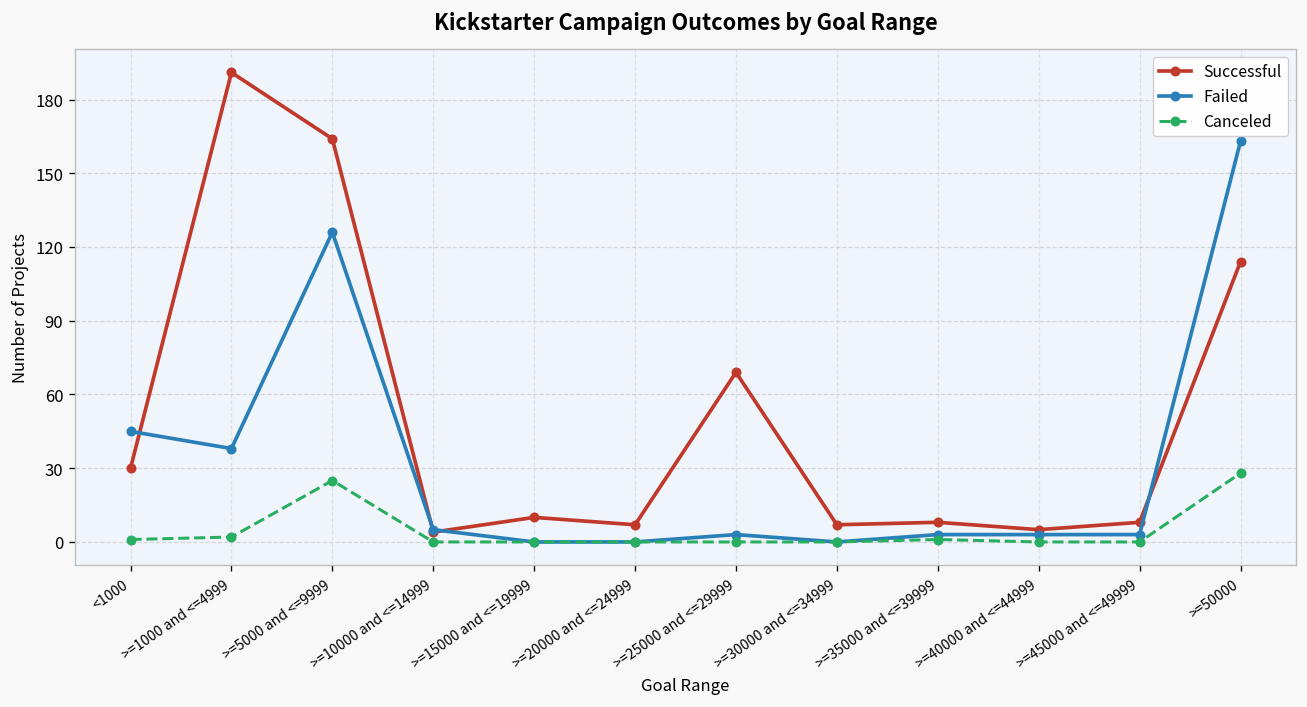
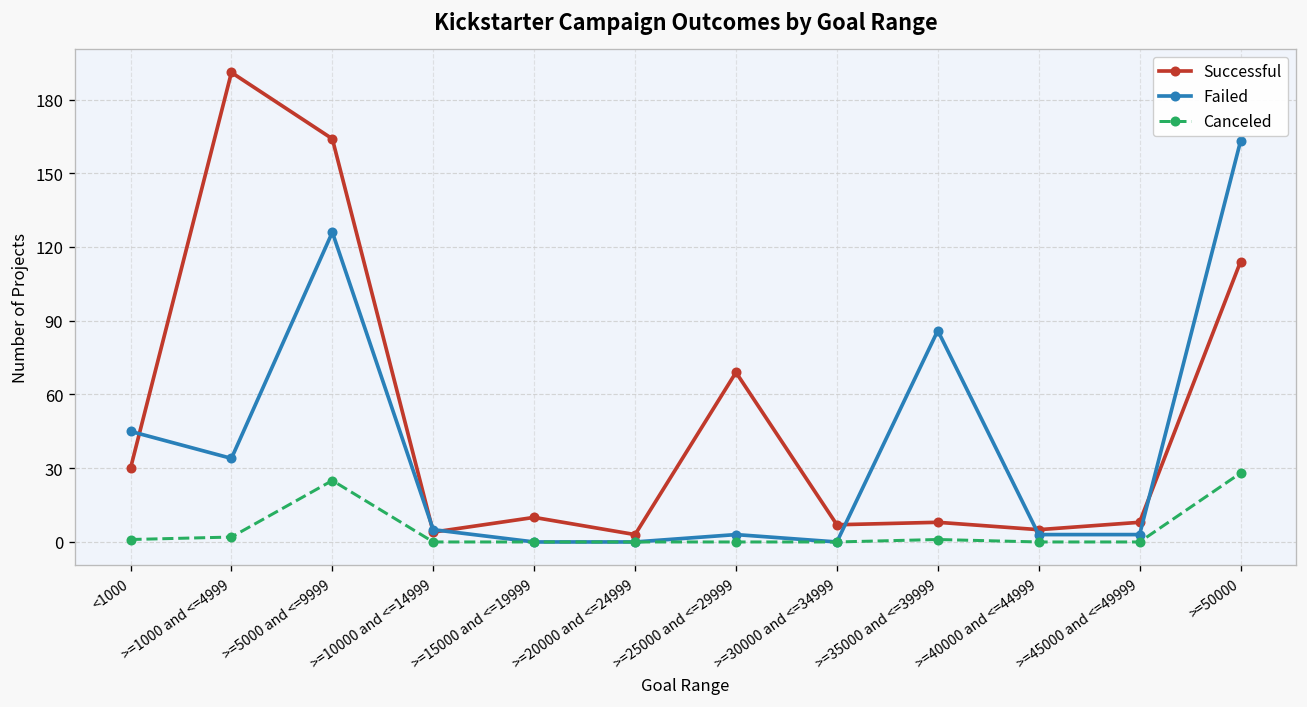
Failed, >=1000 and <=4999: 38 -> 34
Successful, >=20000 and <=24999: 7 -> 3
Failed, >=35000 and <=39999: 3 -> 86
